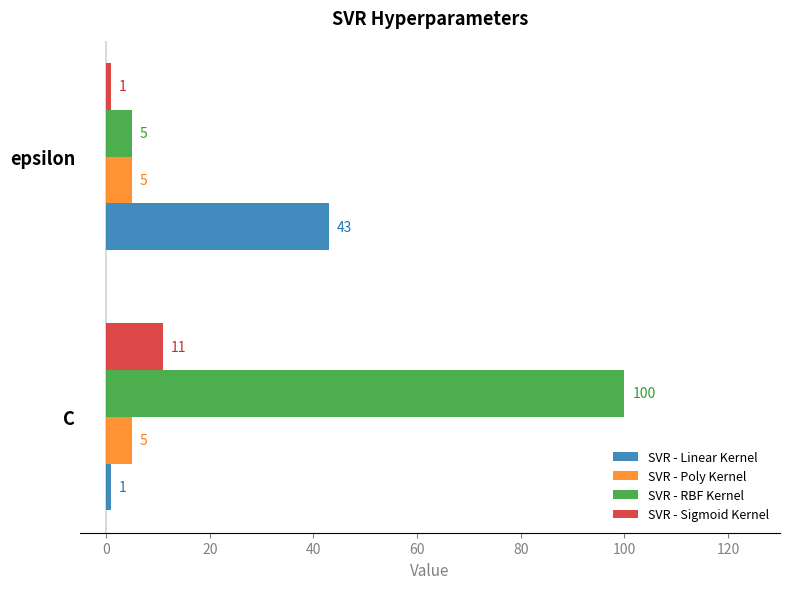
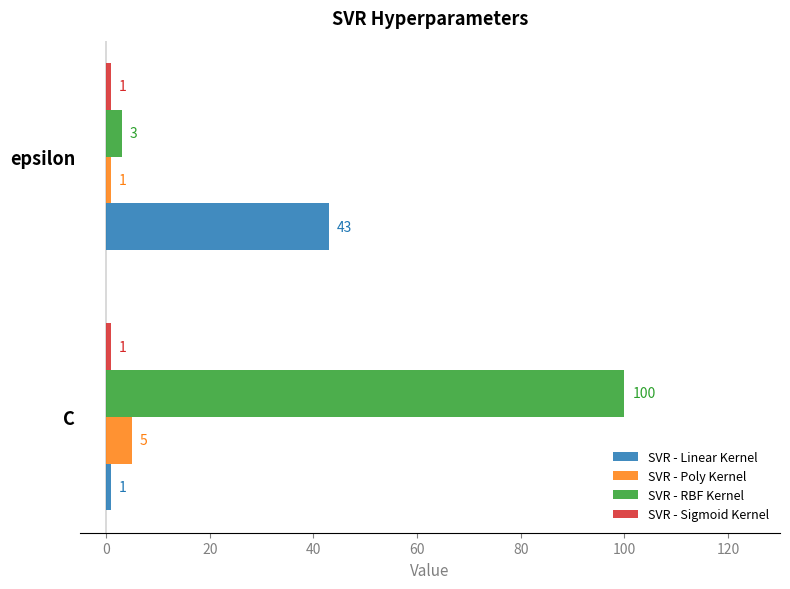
SVR - RBF Kernel, epsilon: 5 -> 3
SVR - Poly Kernel, epsilon: 5 -> 1
SVR - Sigmoid Kernel, C: 11 -> 1
